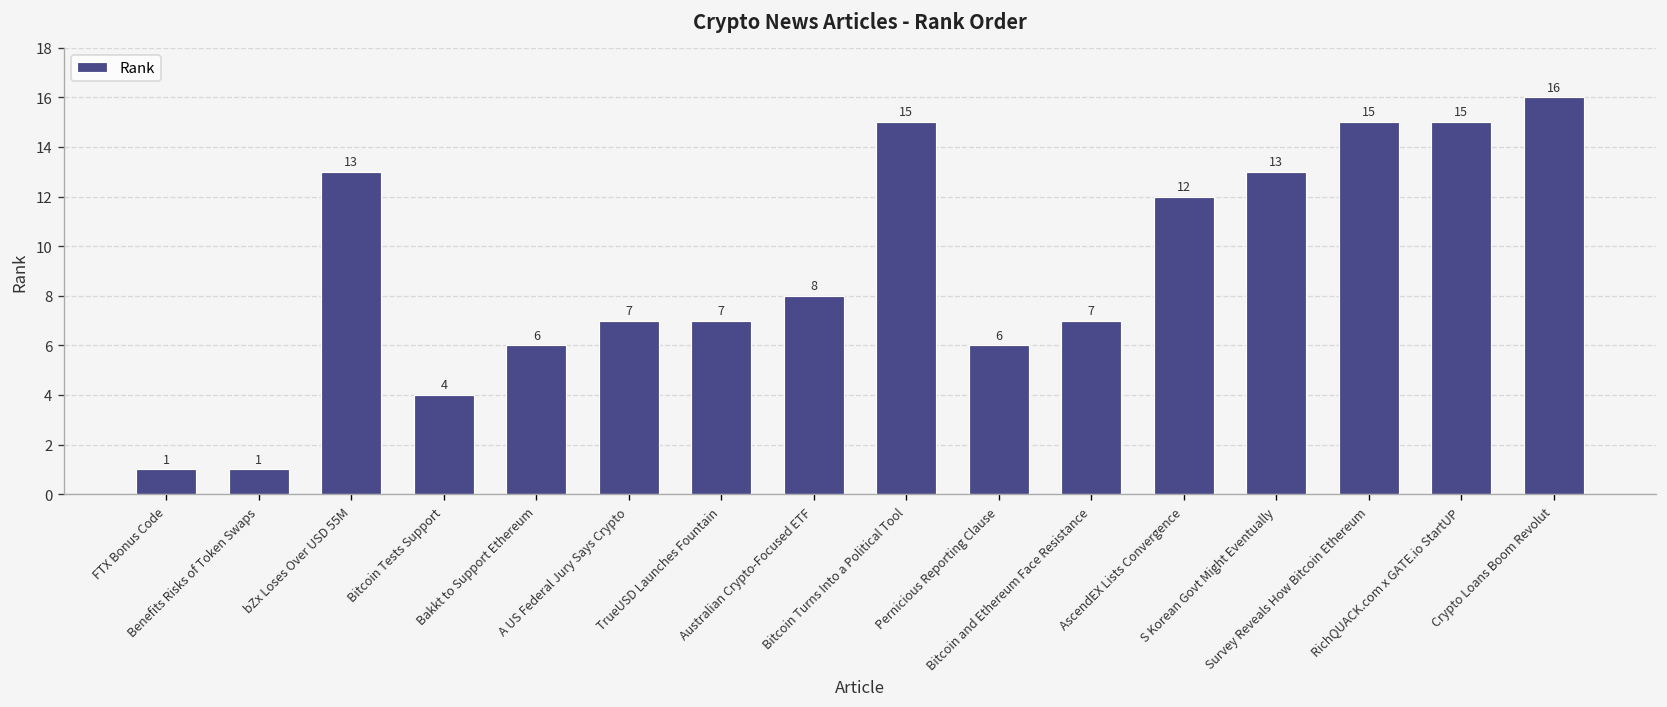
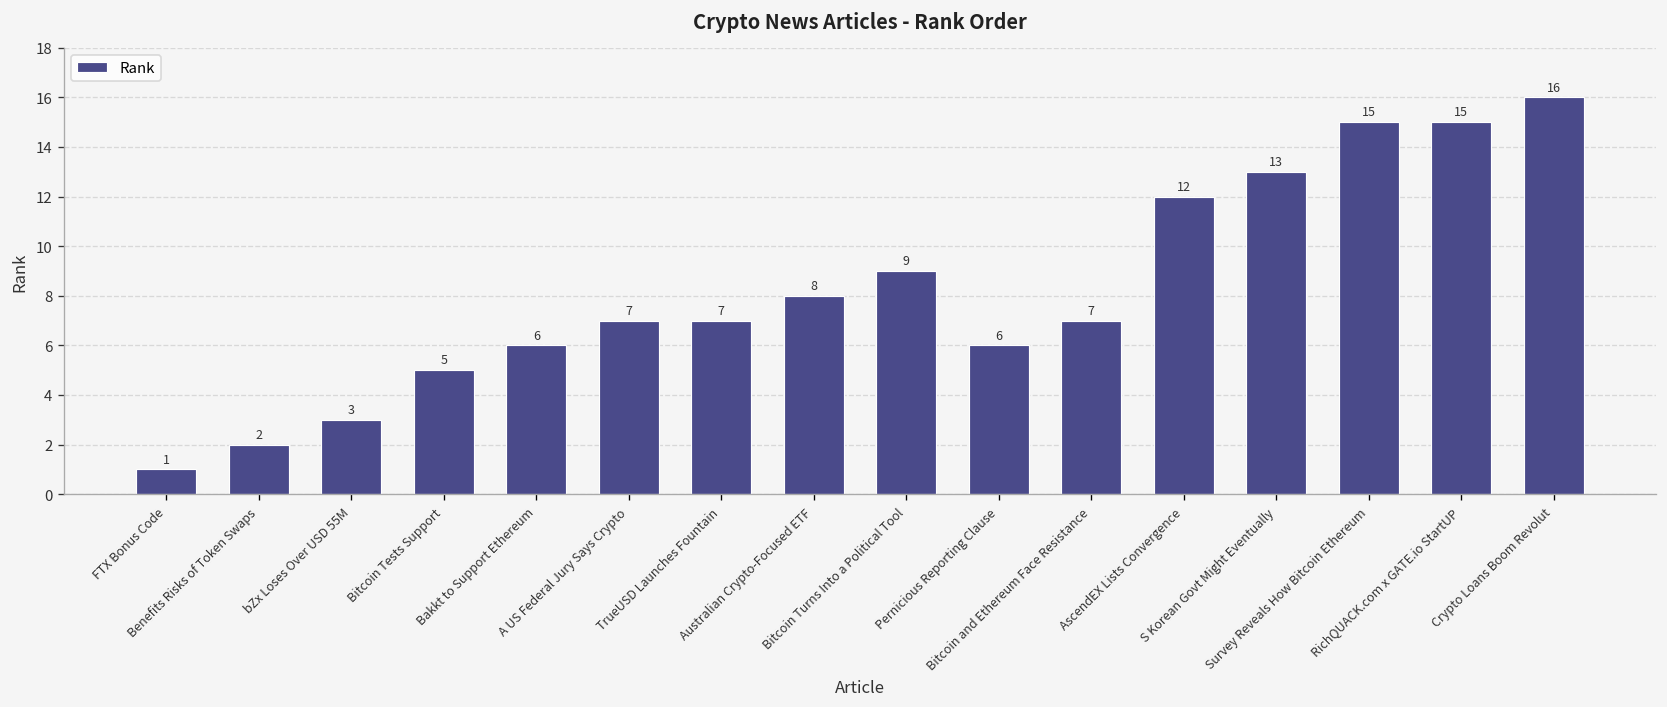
Benefits Risks of Token Swaps: 1 -> 2
bZx Loses Over USD 55M: 13 -> 3
Bitcoin Tests Support: 4 -> 5
Bitcoin Turns Into a Political Tool: 15 -> 9
